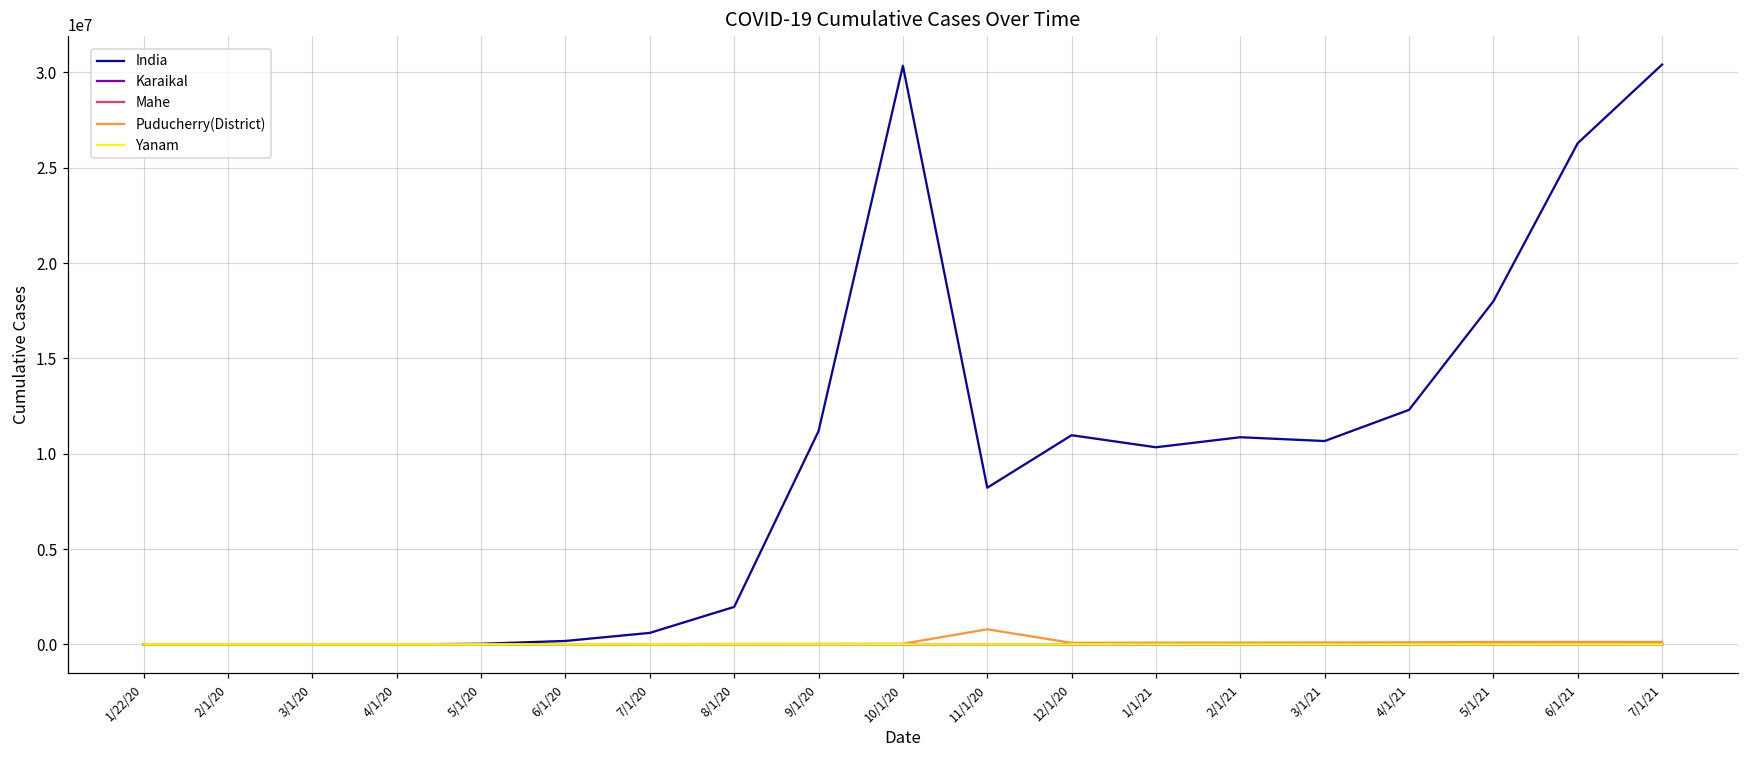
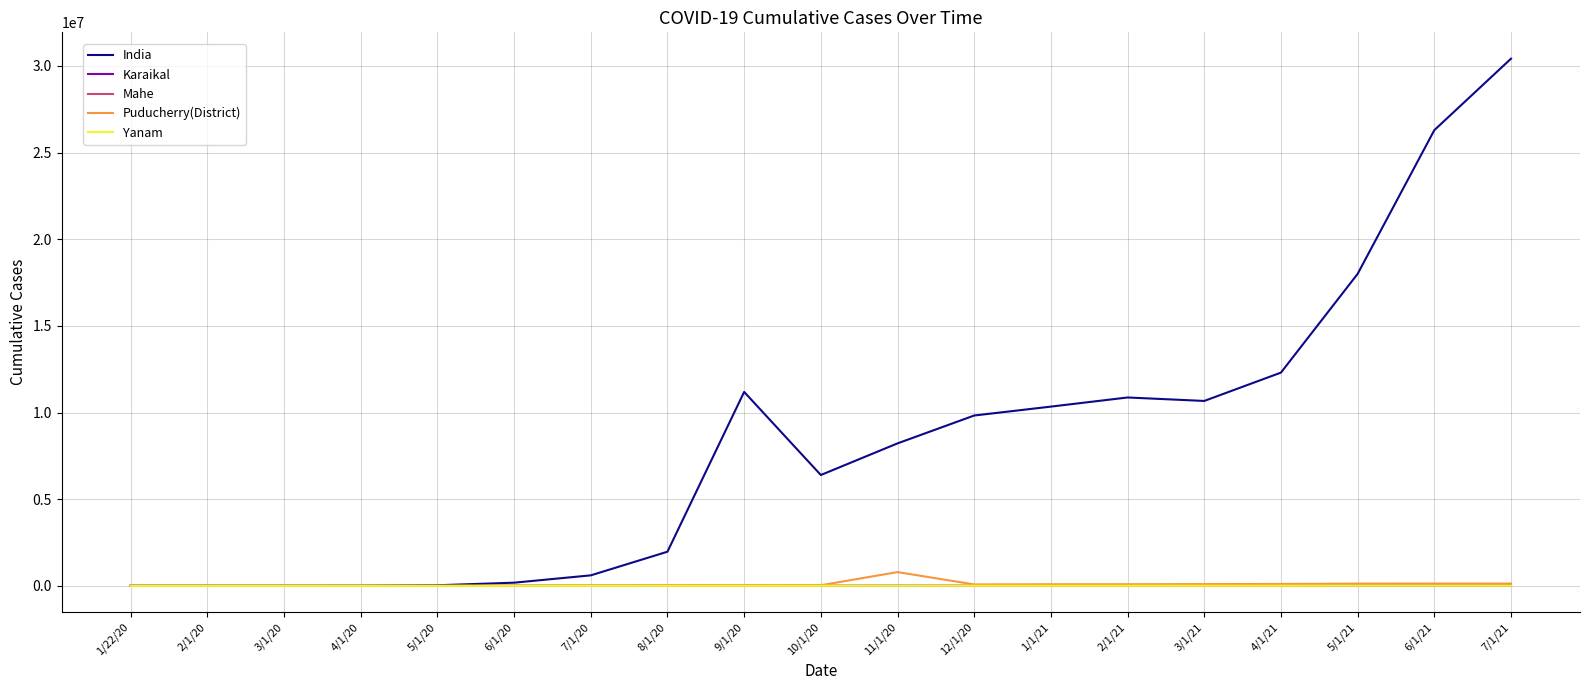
India, 10/1/20: 30300000 -> 6400000
India, 12/1/20: 11000000 -> 9800000
